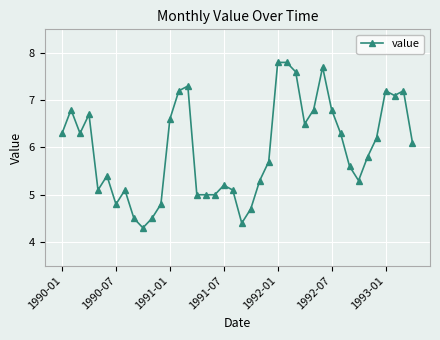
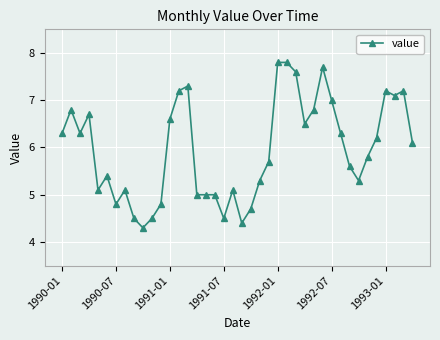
1991-07: 5.2 -> 4.5
1992-07: 6.8 -> 7.0
